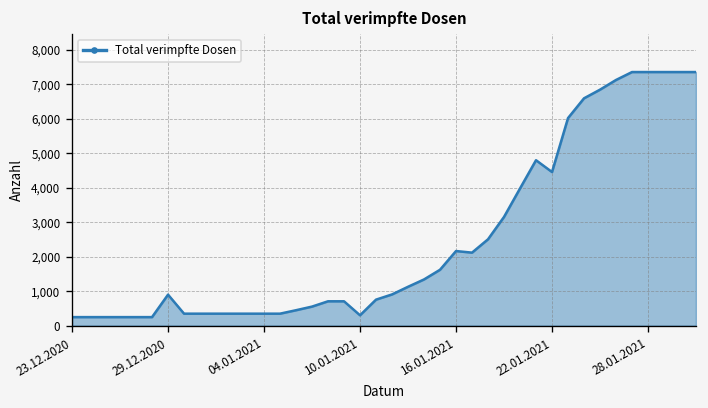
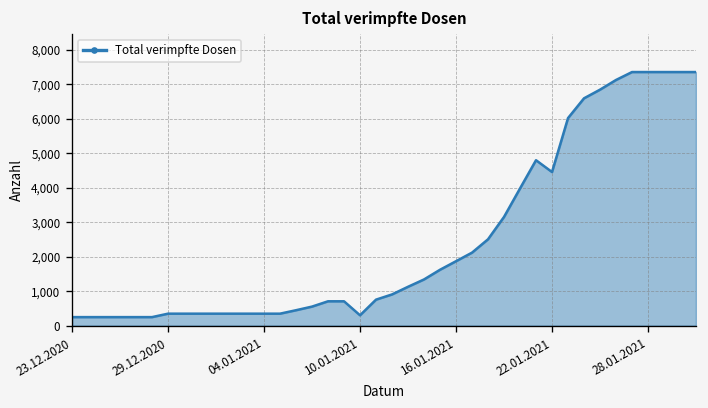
29.12.2020: 900 -> 400
16.01.2021: 2,200 -> 1,900
